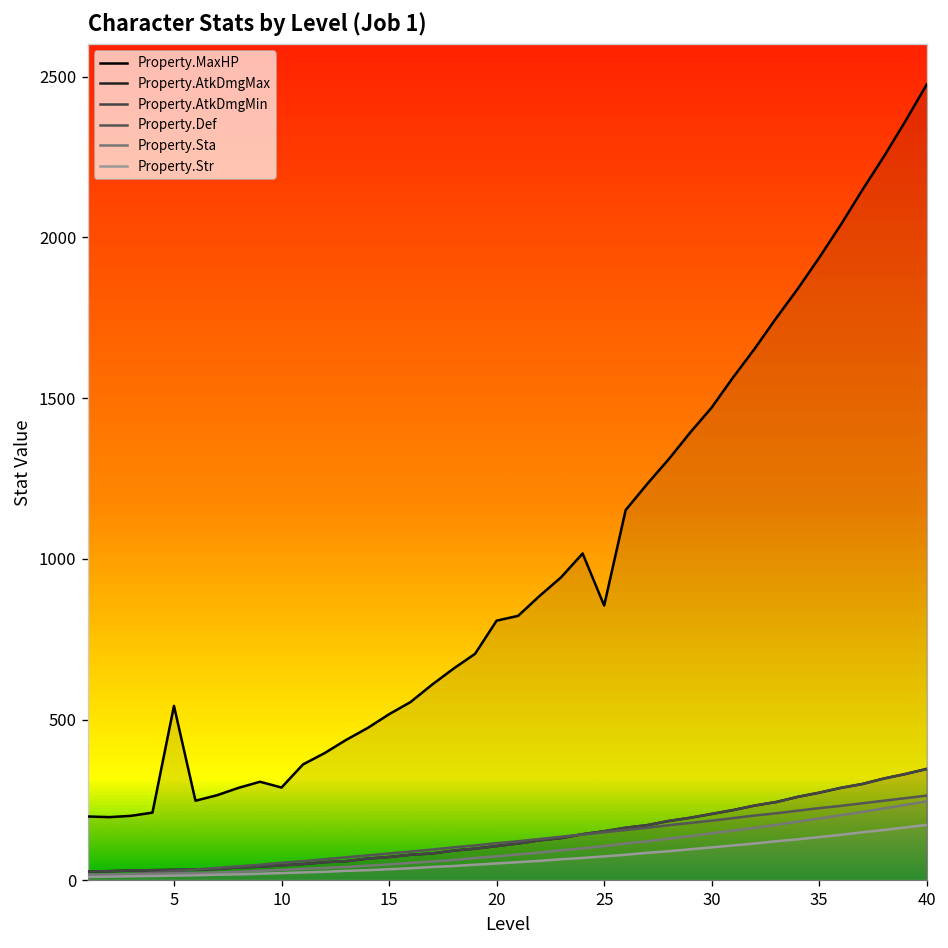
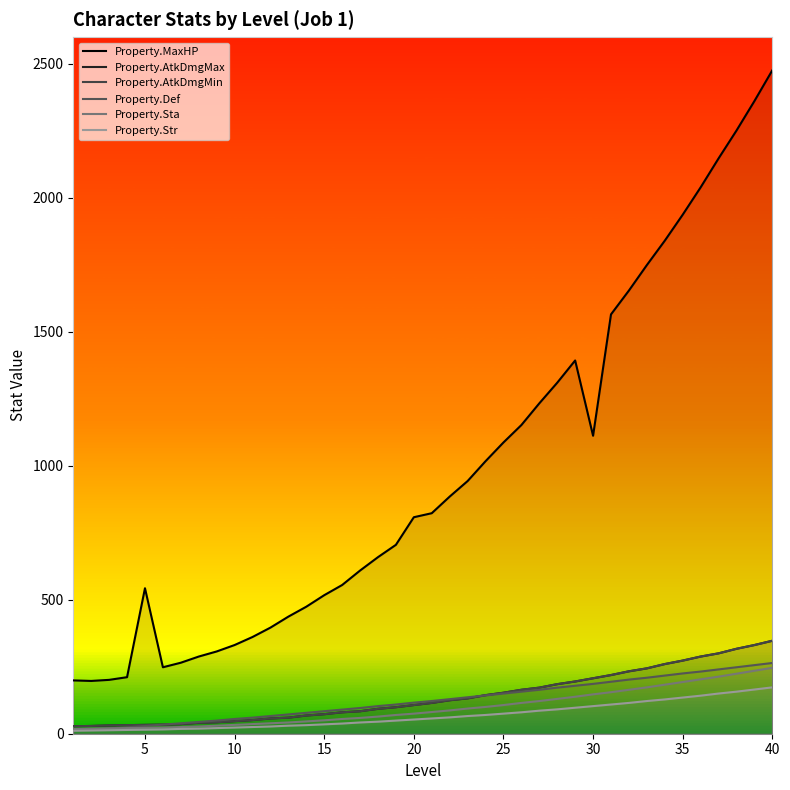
Property.MaxHP, 10: 290 -> 330
Property.MaxHP, 25: 860 -> 1090
Property.MaxHP, 30: 1470 -> 1110
